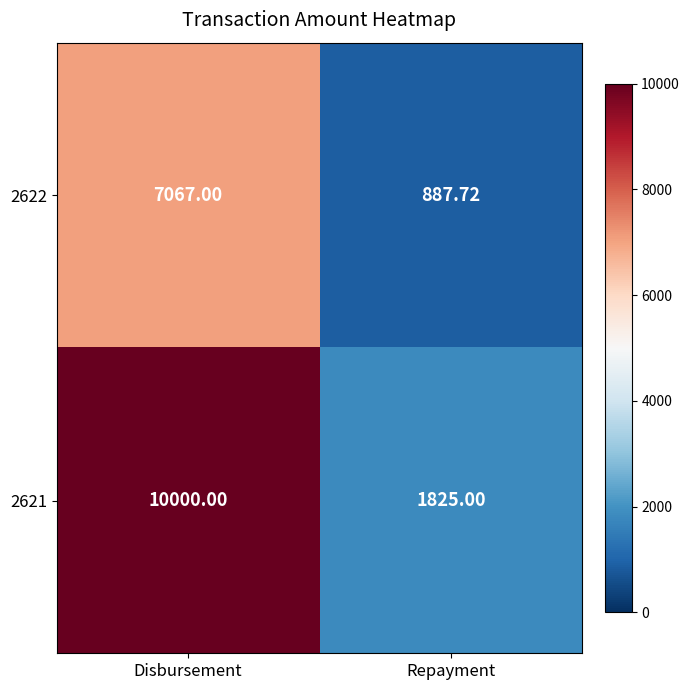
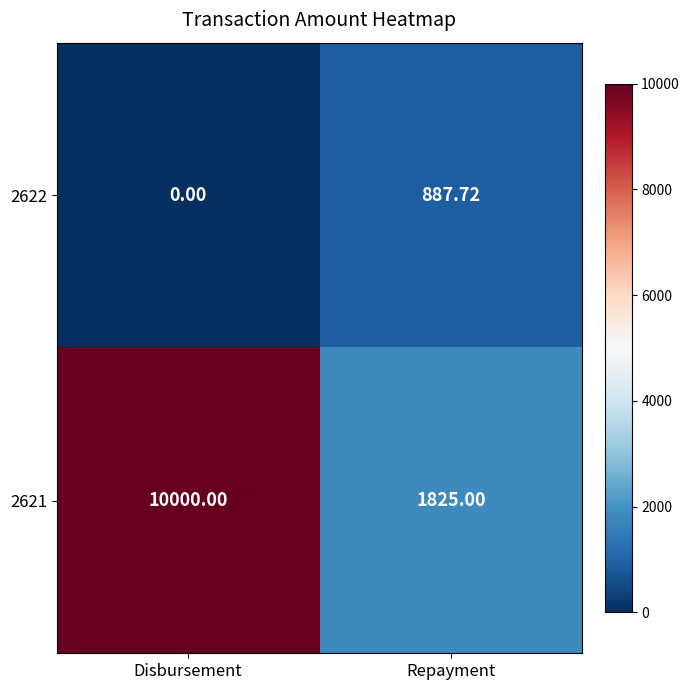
2622, Disbursement: 7067.00 -> 0.00
